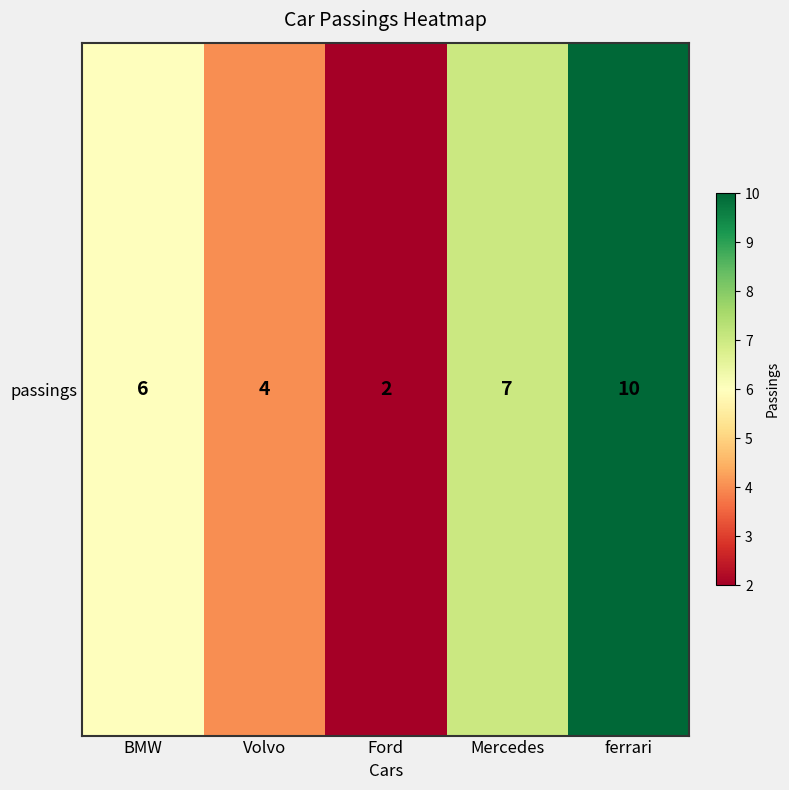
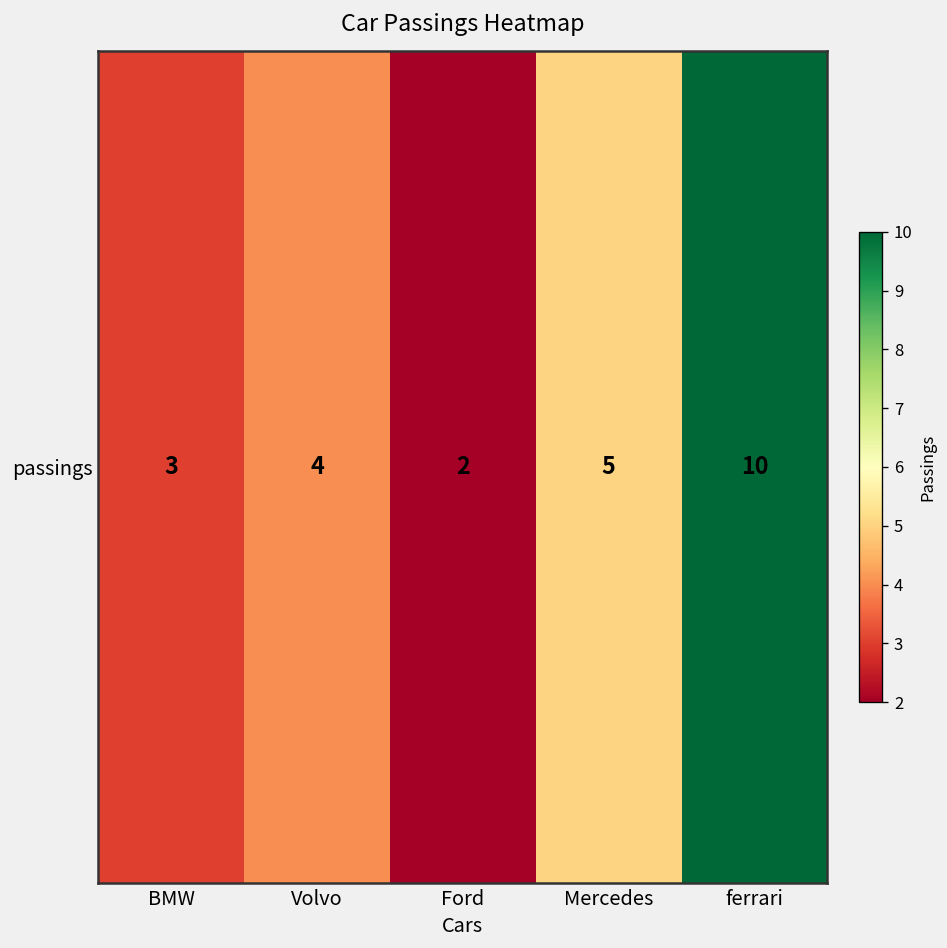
passings, BMW: 6 -> 3
passings, Mercedes: 7 -> 5
